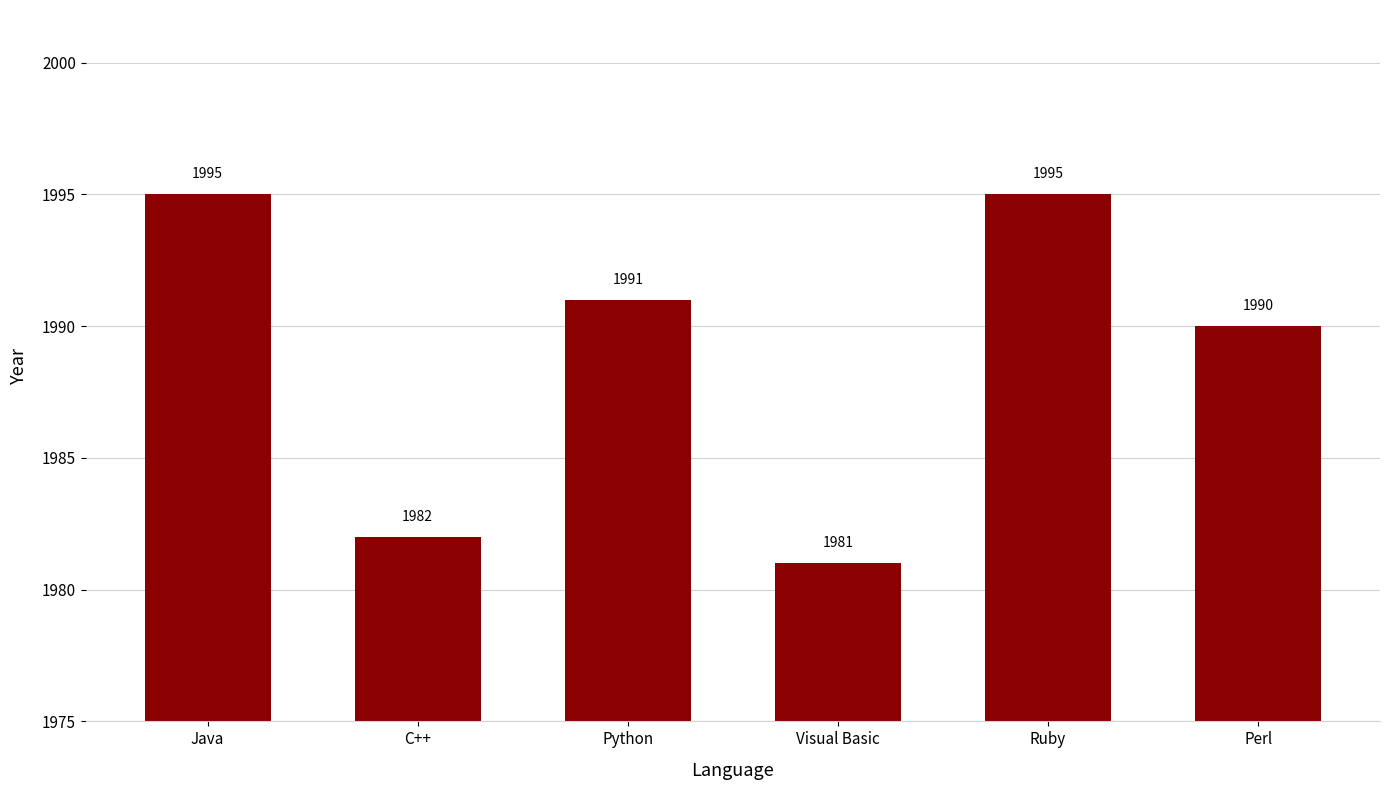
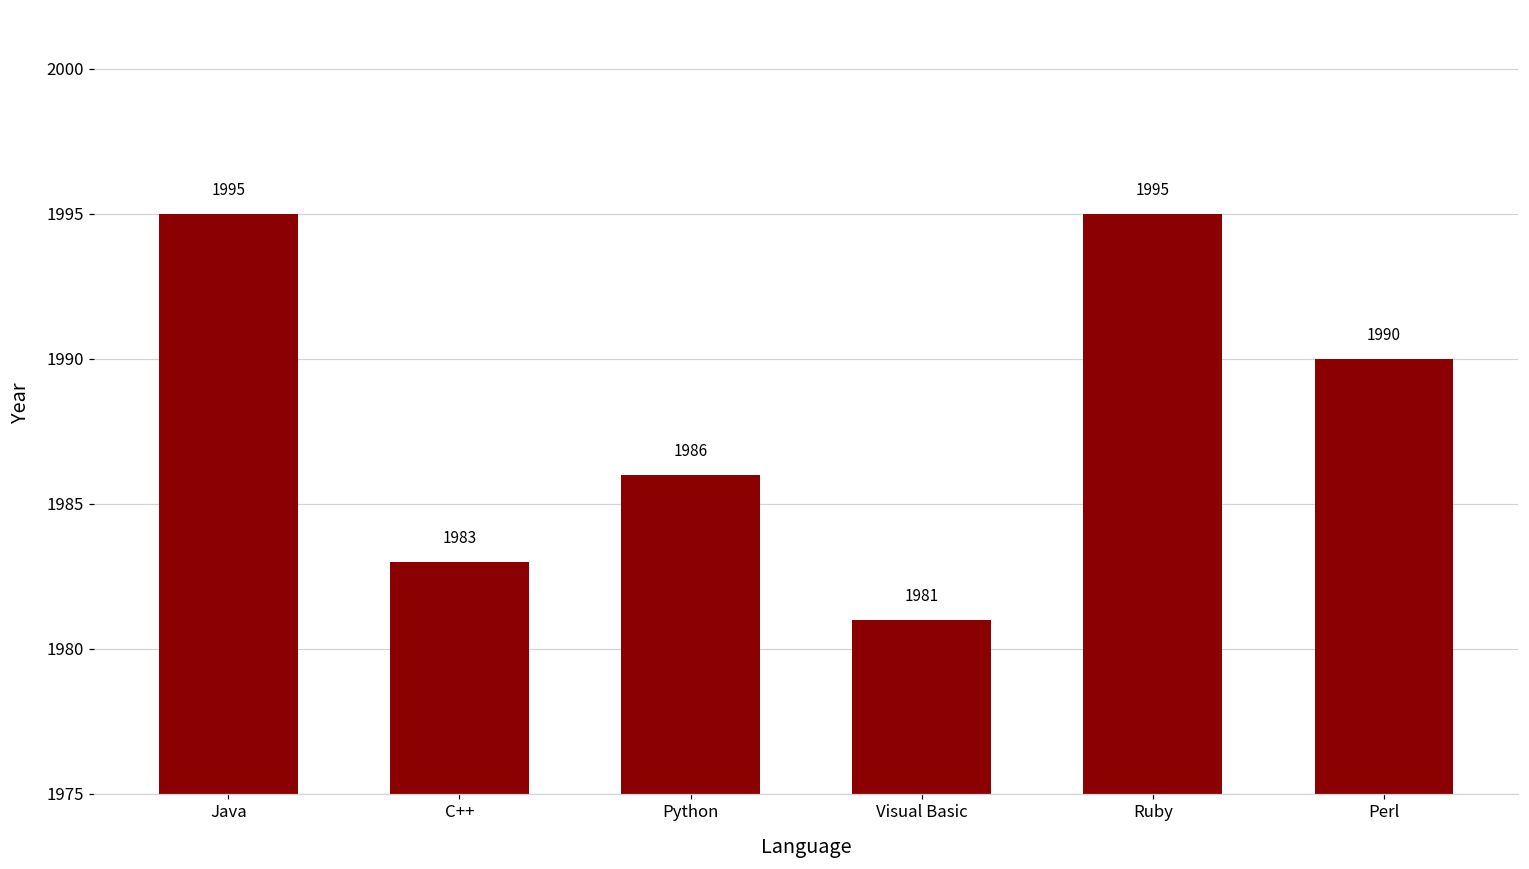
C++: 1982 -> 1983
Python: 1991 -> 1986
